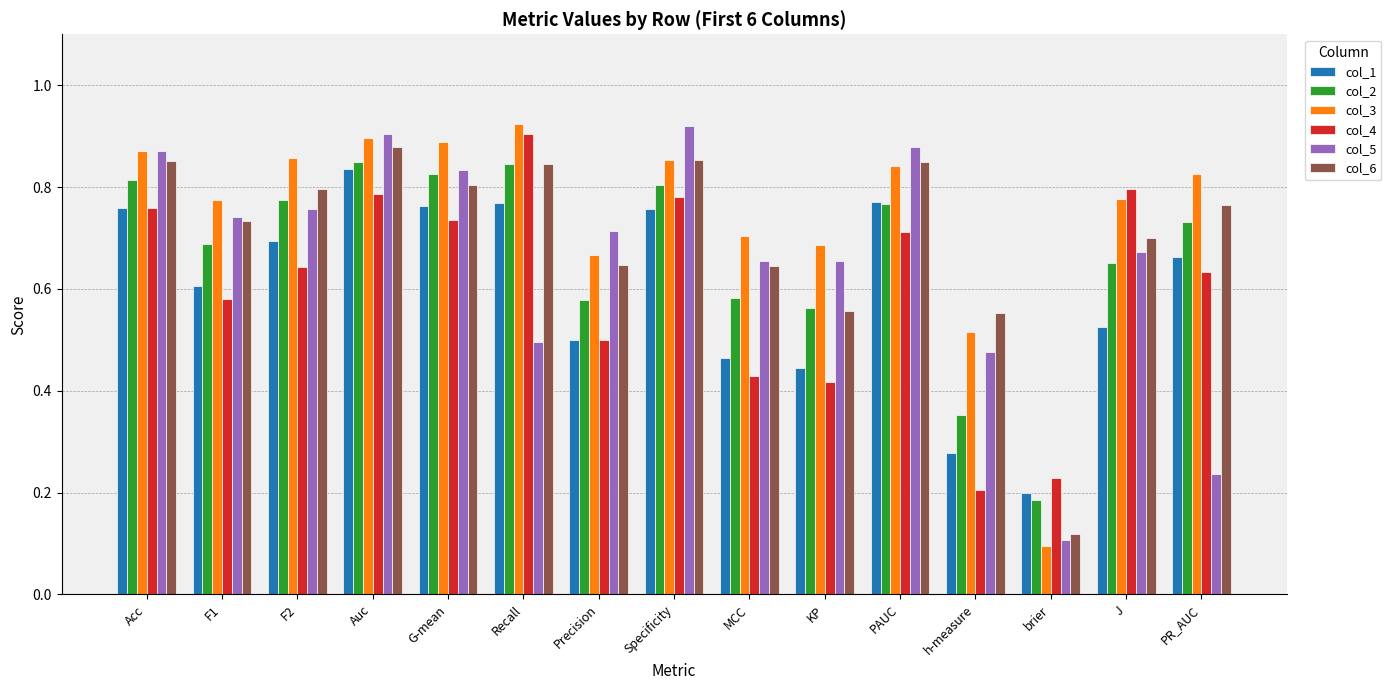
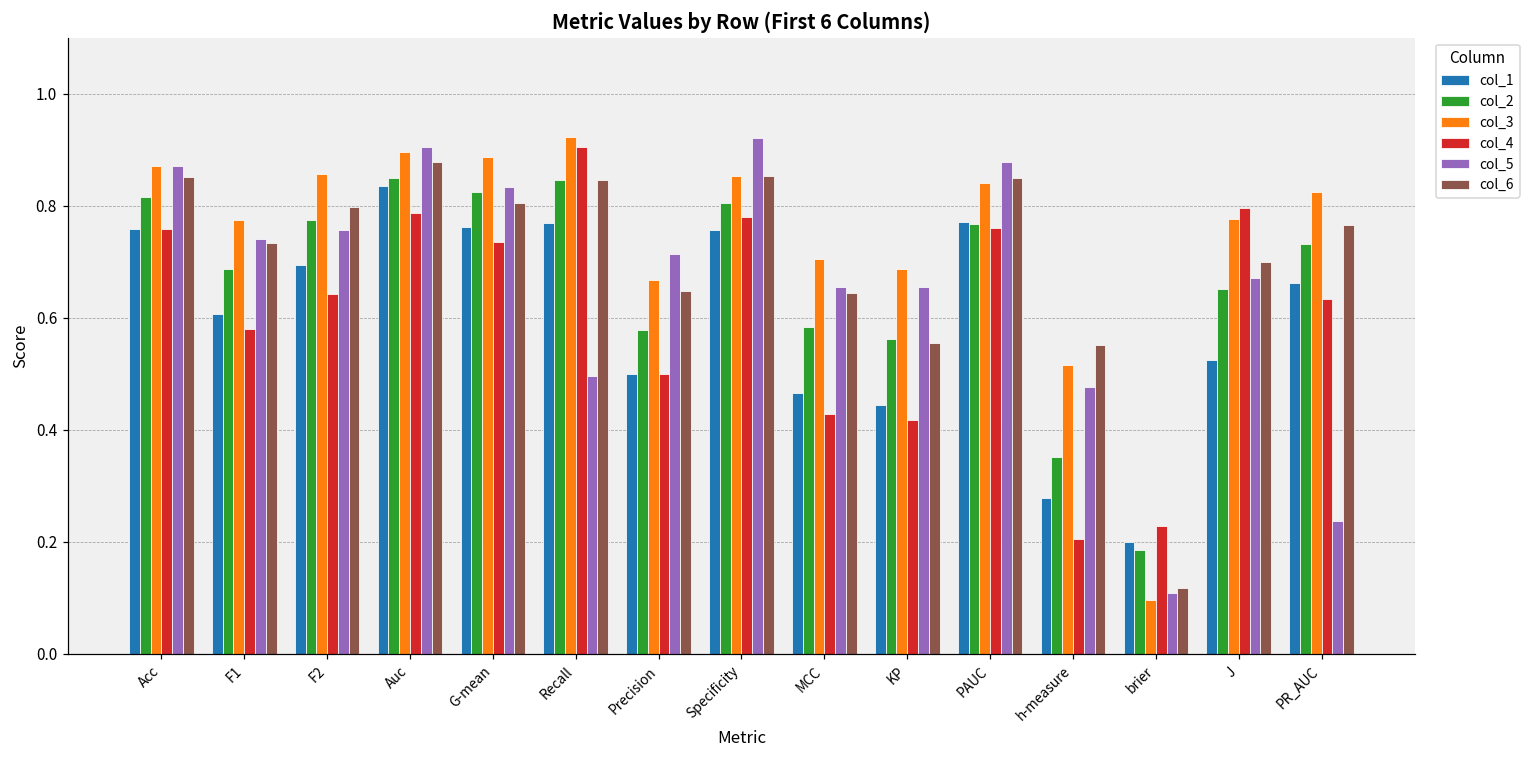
col_4, PAUC: 0.71 -> 0.76
